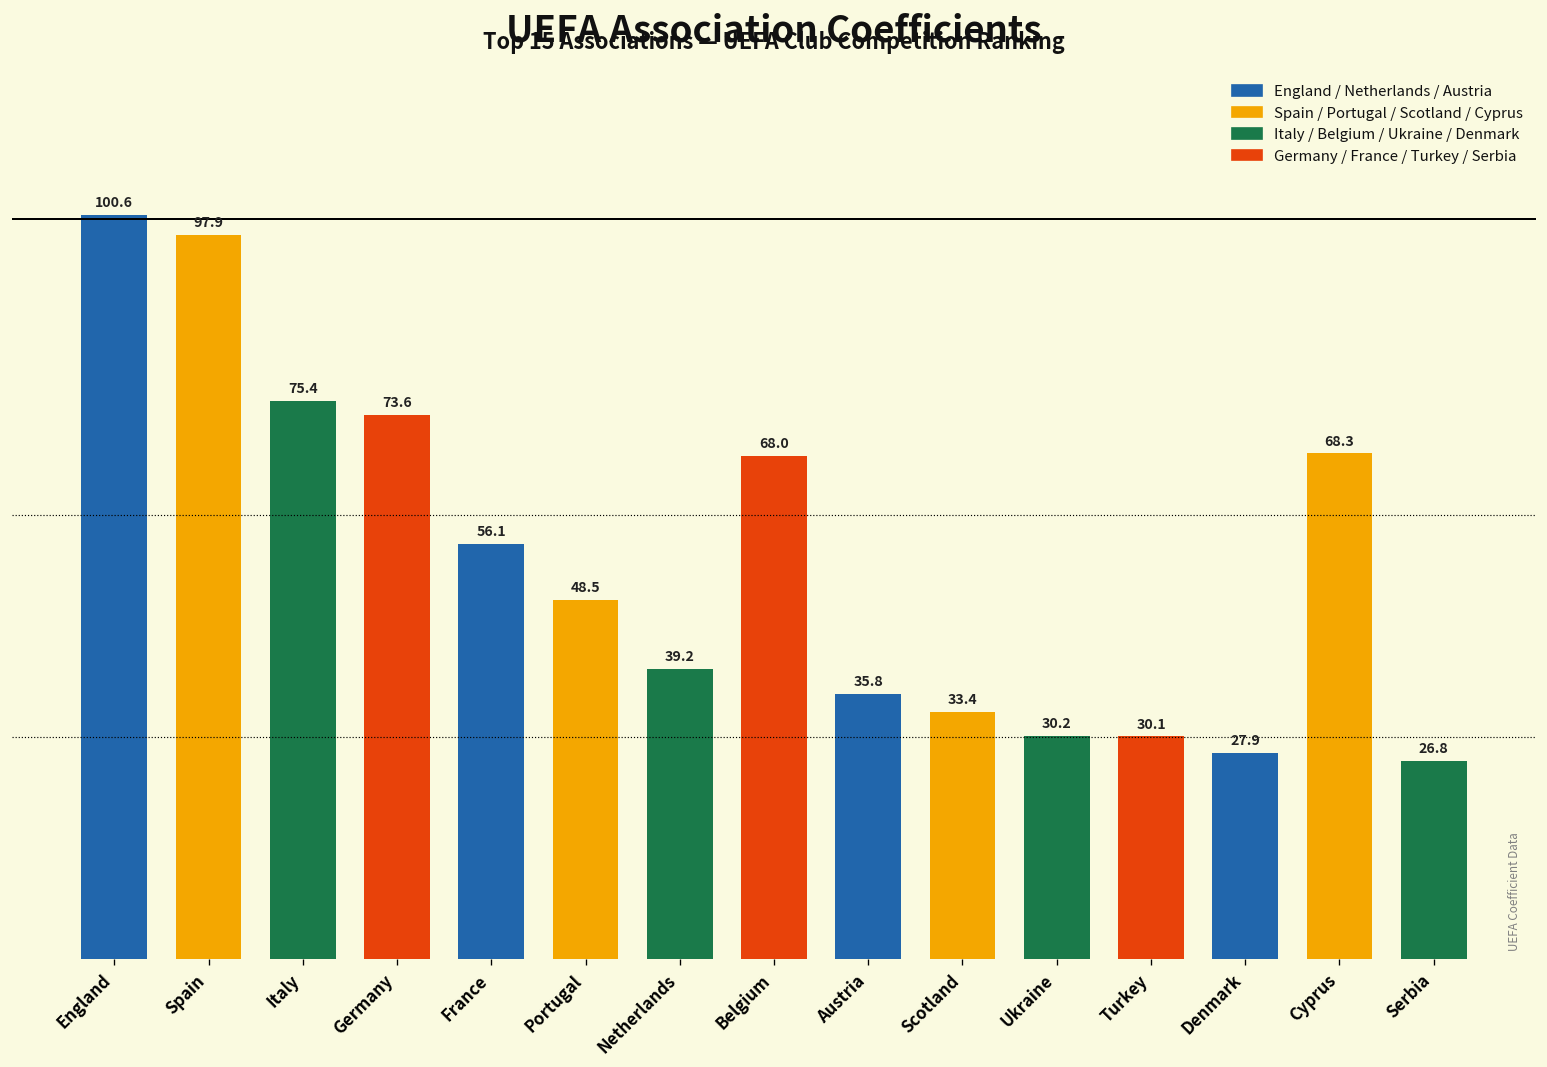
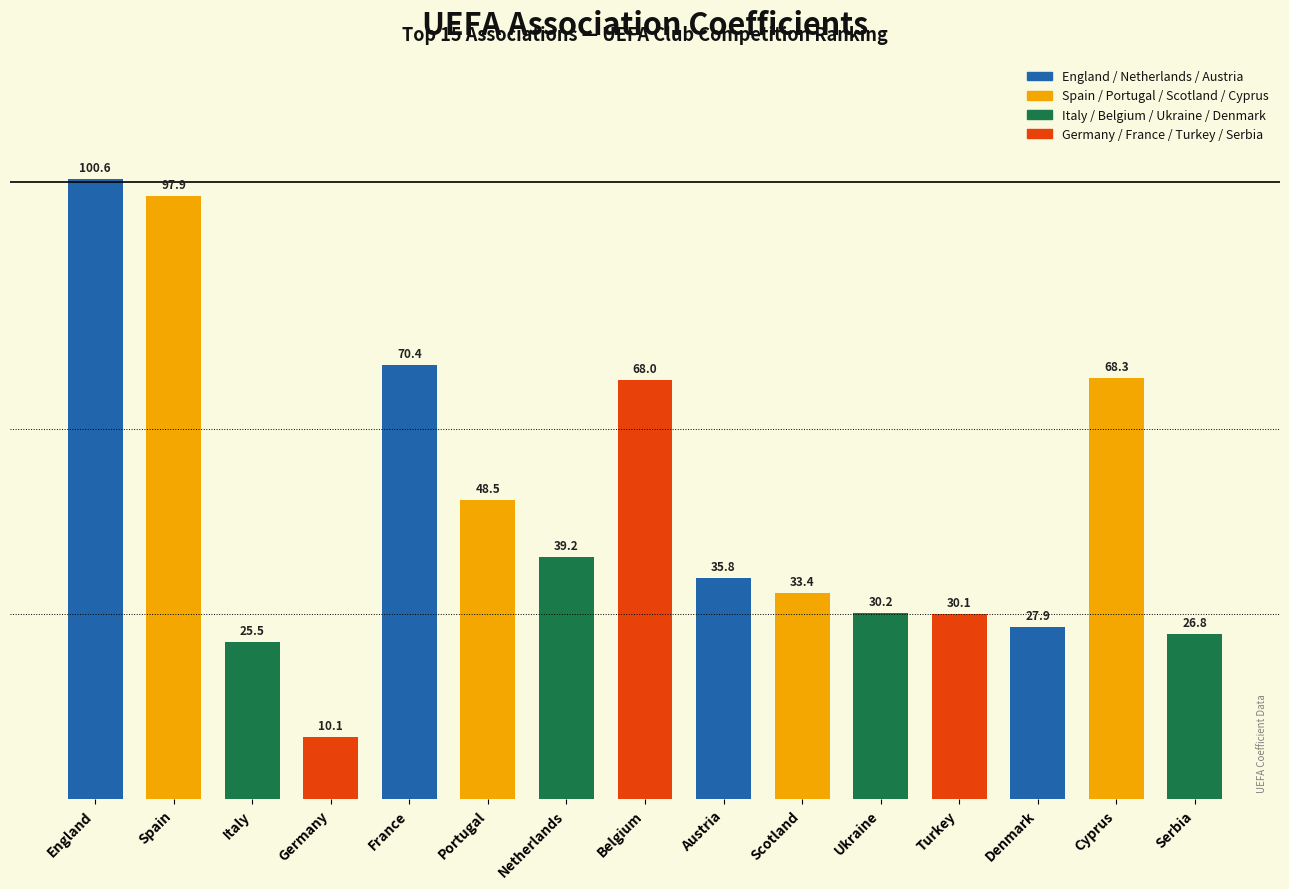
Italy: 75.4 -> 25.5
Germany: 73.6 -> 10.1
France: 56.1 -> 70.4
